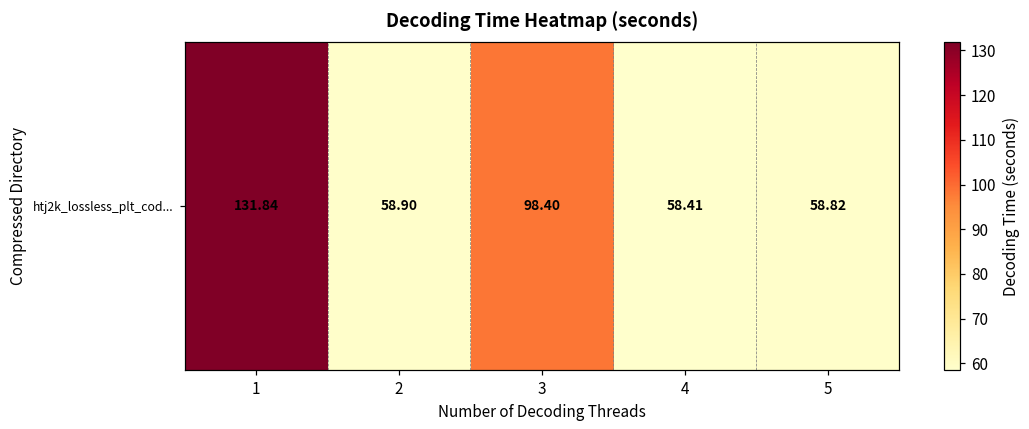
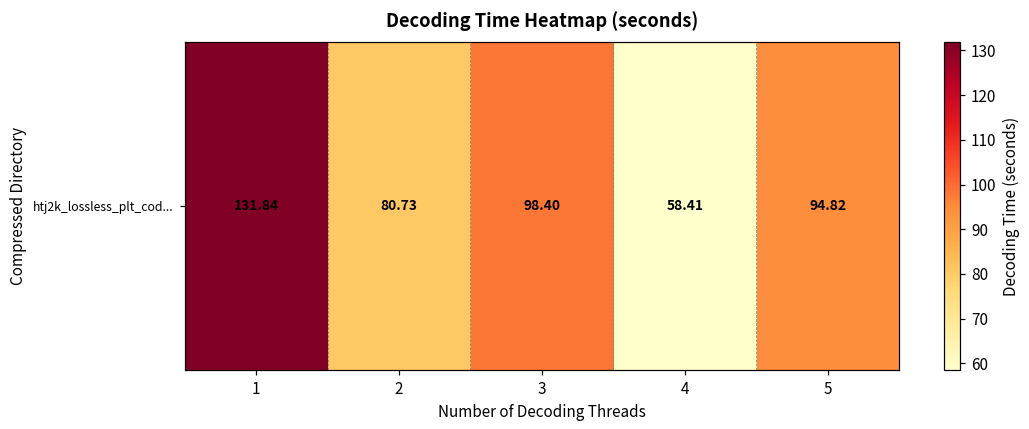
htj2k_lossless_plt_cod..., 2: 58.90 -> 80.73
htj2k_lossless_plt_cod..., 5: 58.82 -> 94.82
